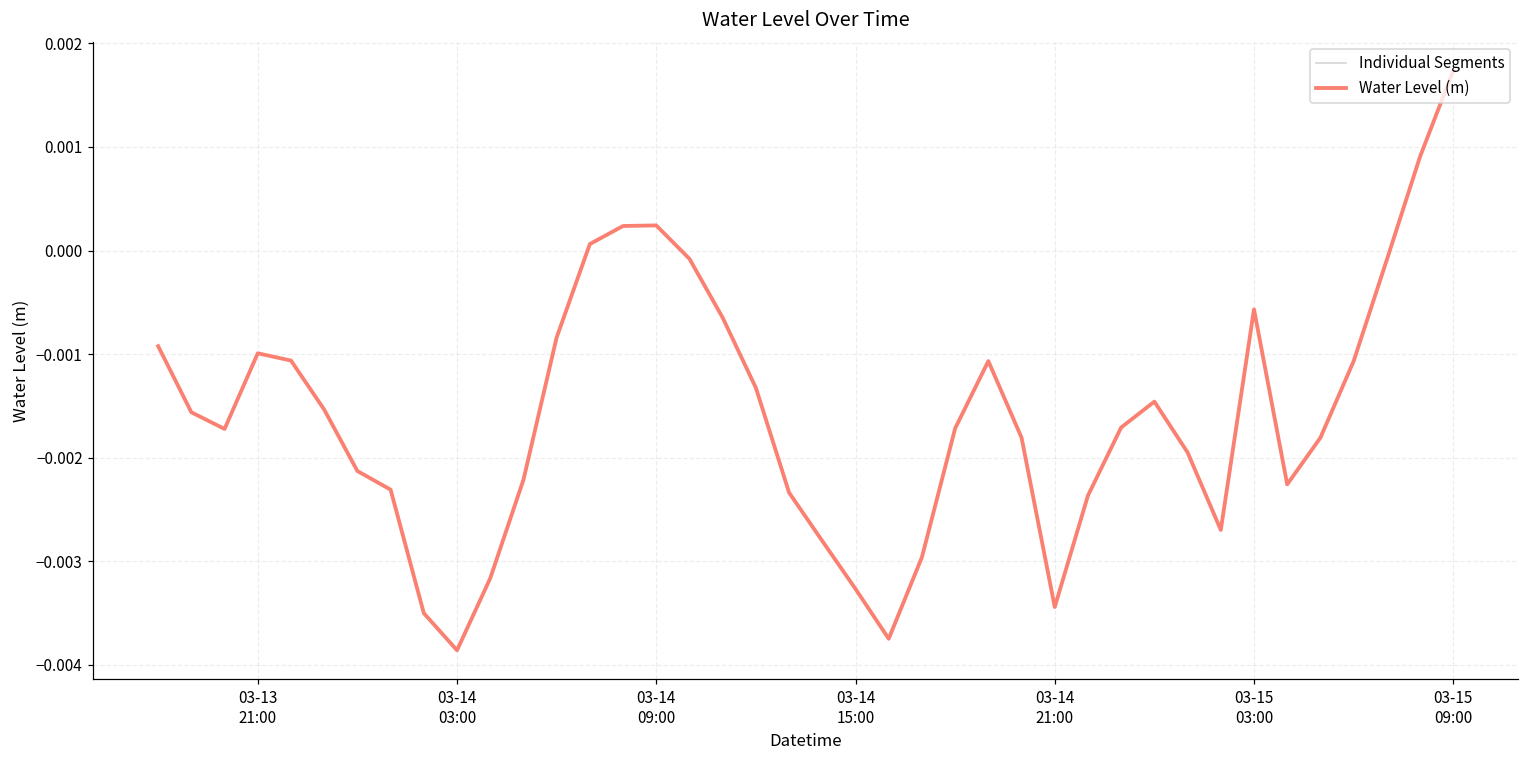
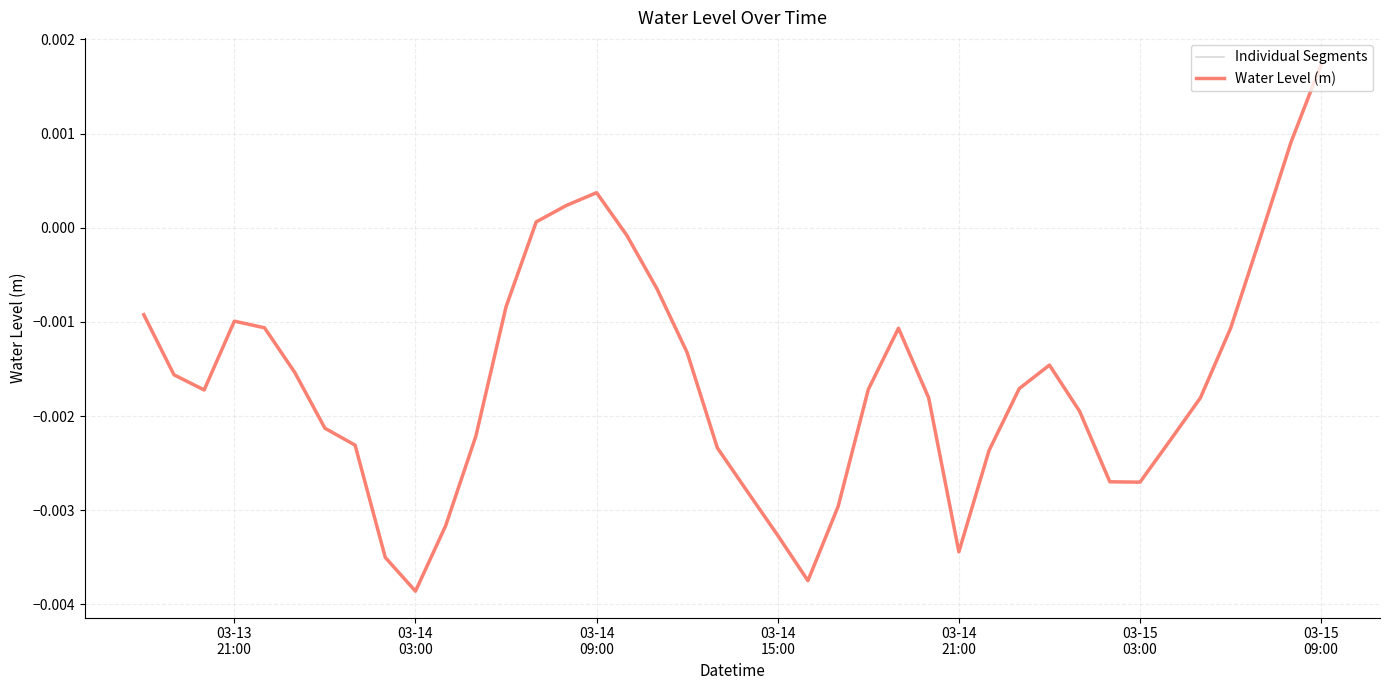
Water Level (m), 03-14 09:00: 0.0002 -> 0.0004
Water Level (m), 03-15 03:00: -0.0006 -> -0.0027
